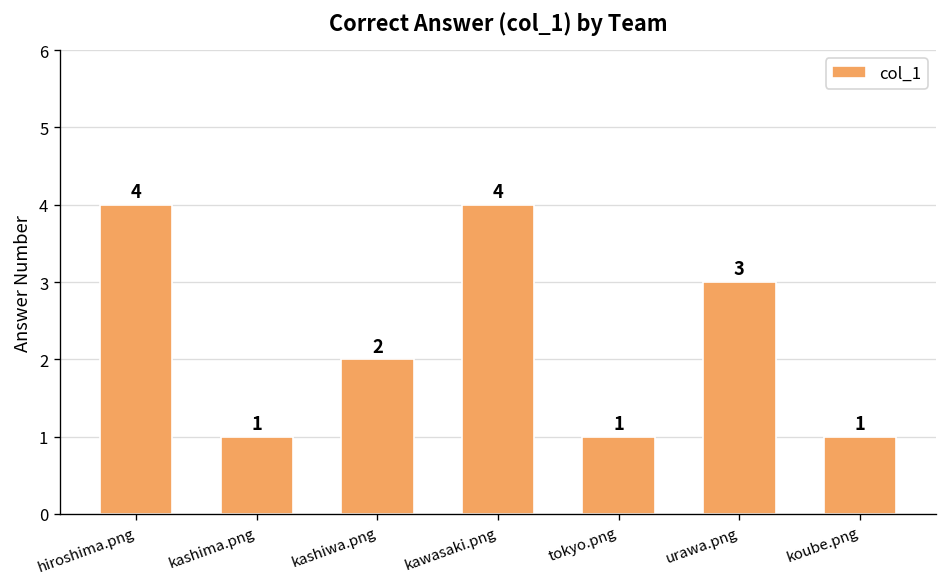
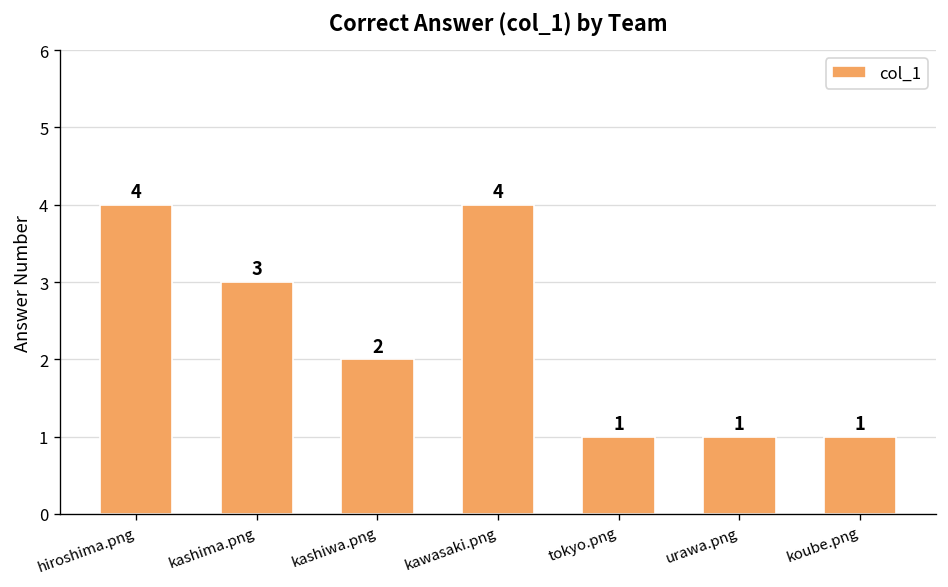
kashima.png: 1 -> 3
urawa.png: 3 -> 1
